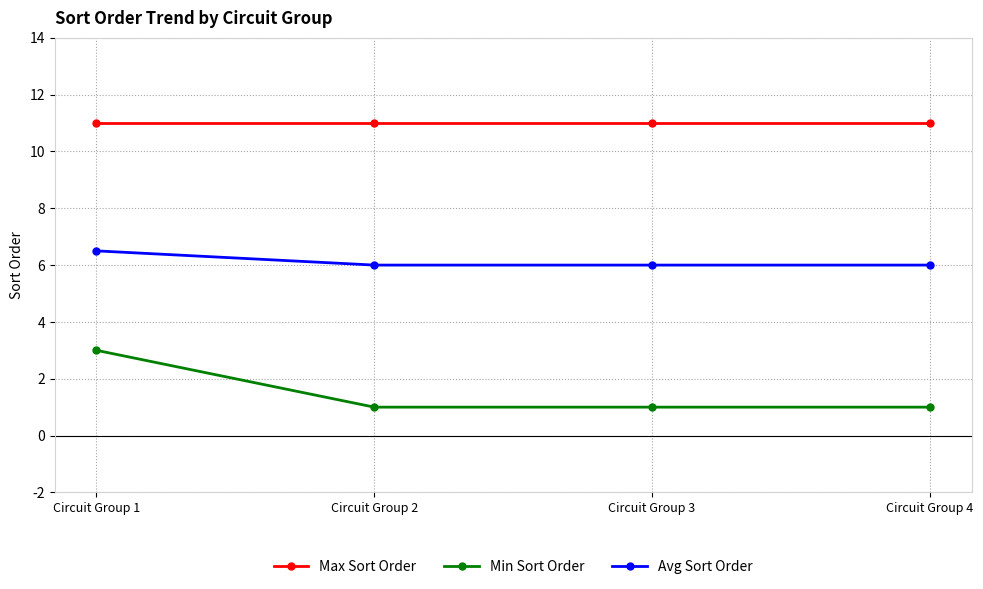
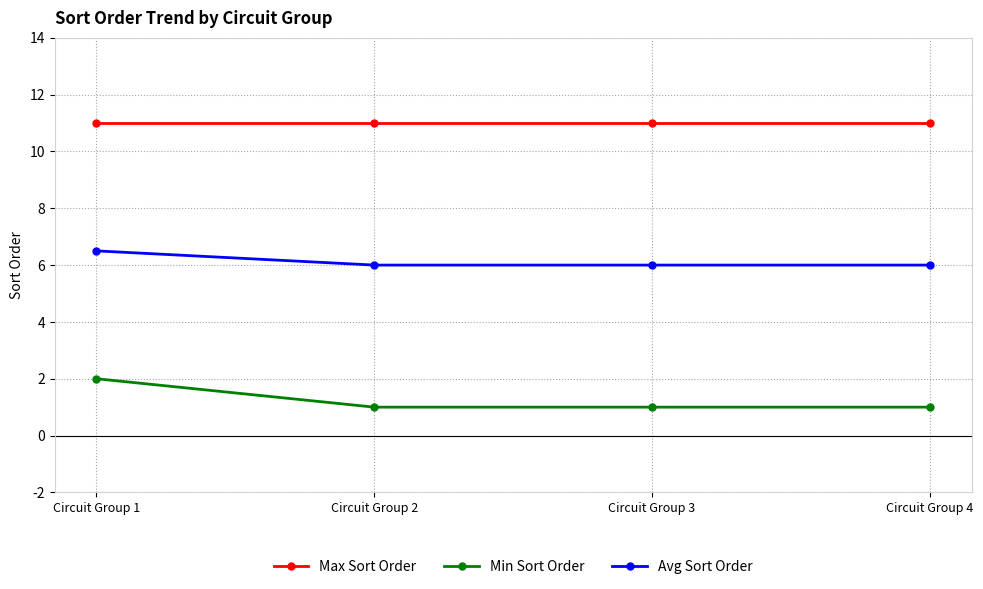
Min Sort Order, Circuit Group 1: 3 -> 2
